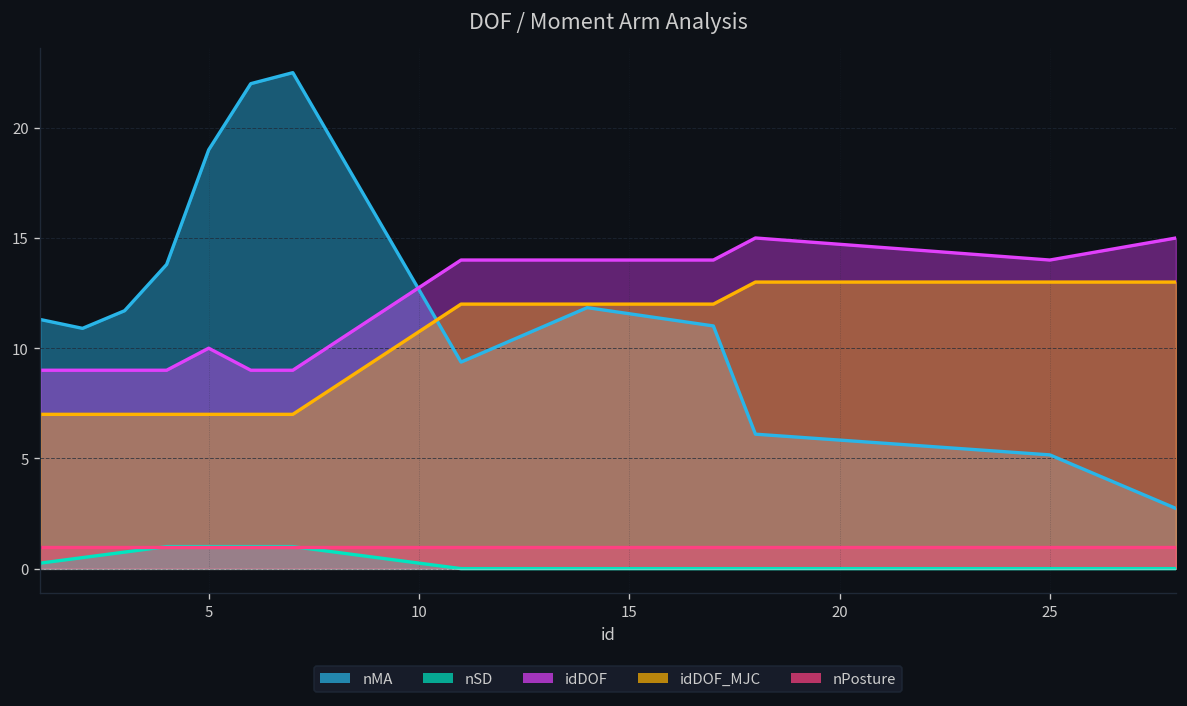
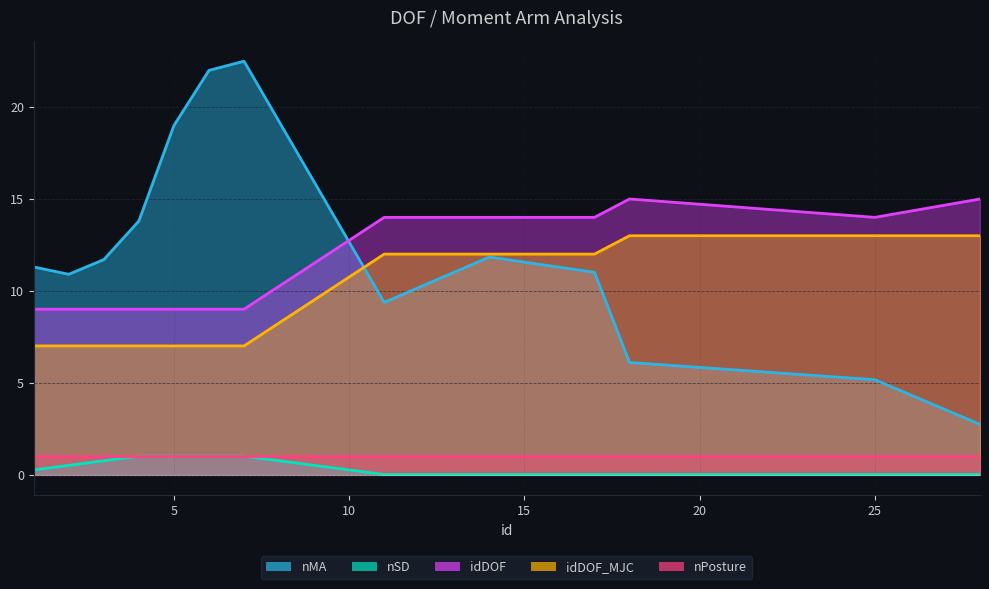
idDOF, 5: 10 -> 9
